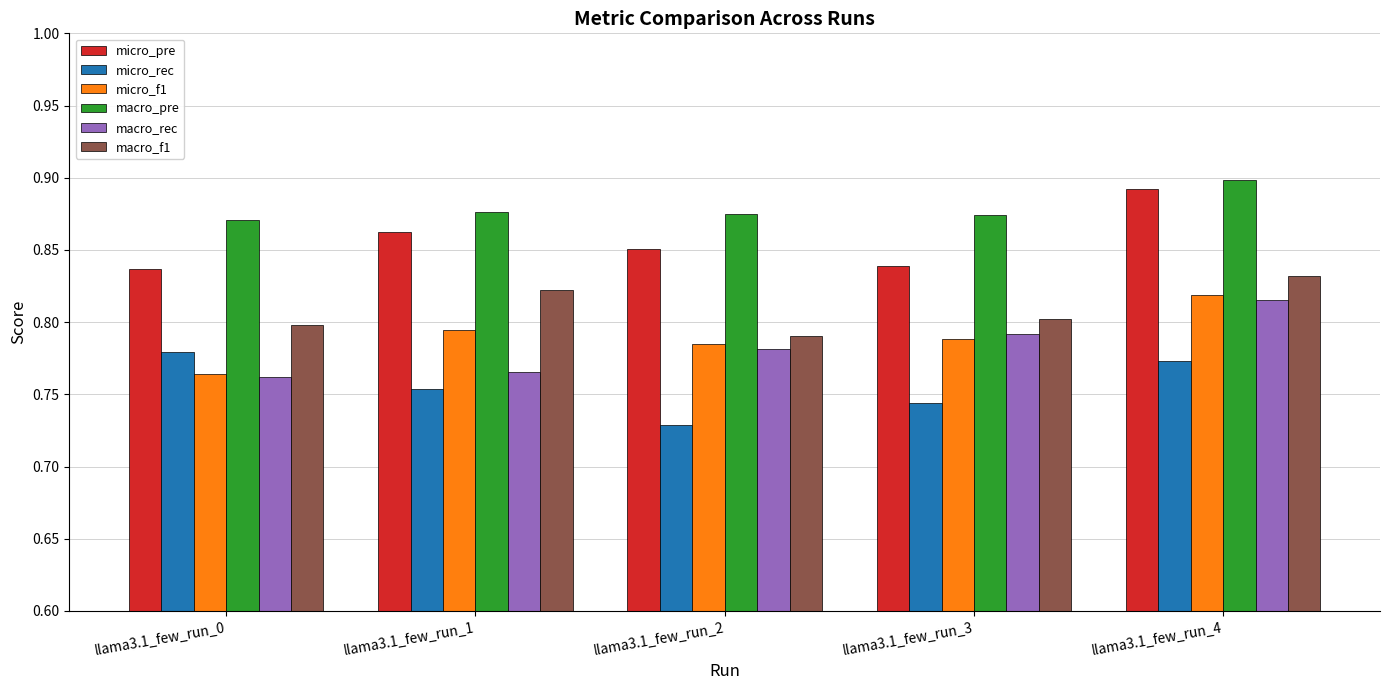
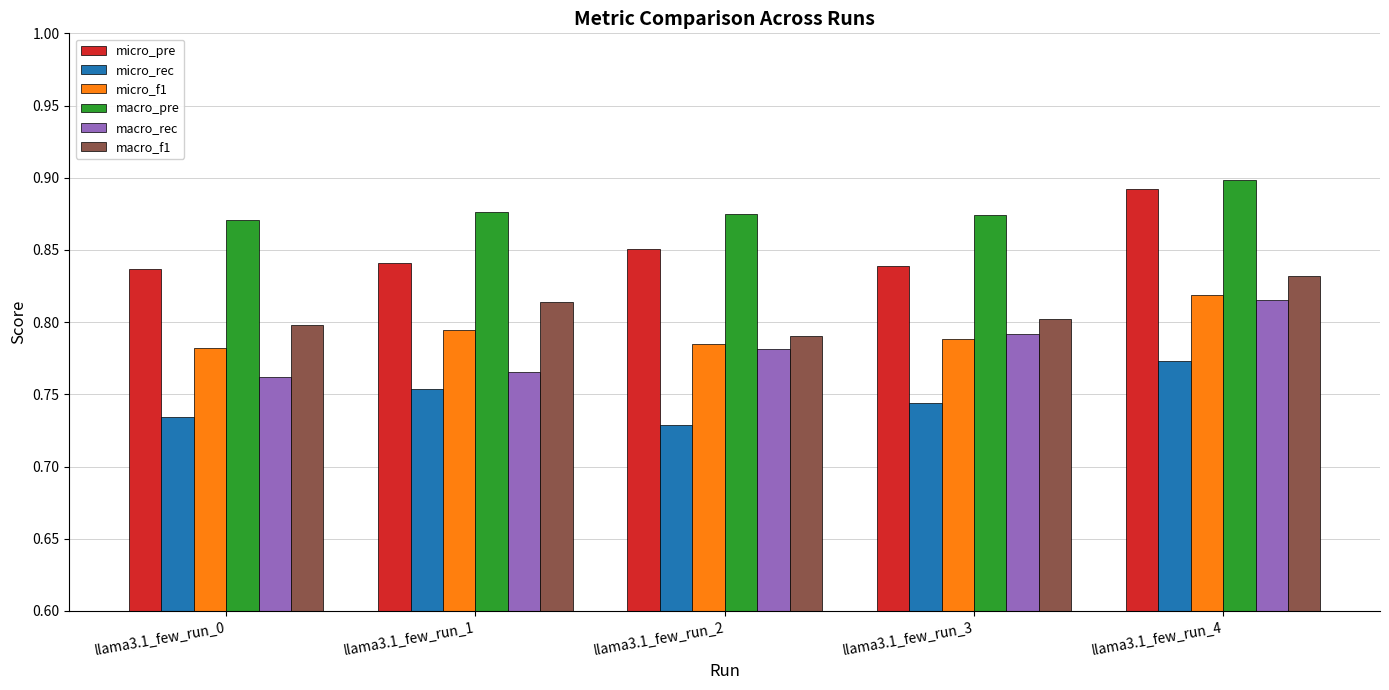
micro_rec, llama3.1_few_run_0: 0.779 -> 0.734
micro_f1, llama3.1_few_run_0: 0.764 -> 0.782
micro_pre, llama3.1_few_run_1: 0.862 -> 0.841
macro_f1, llama3.1_few_run_1: 0.822 -> 0.814
